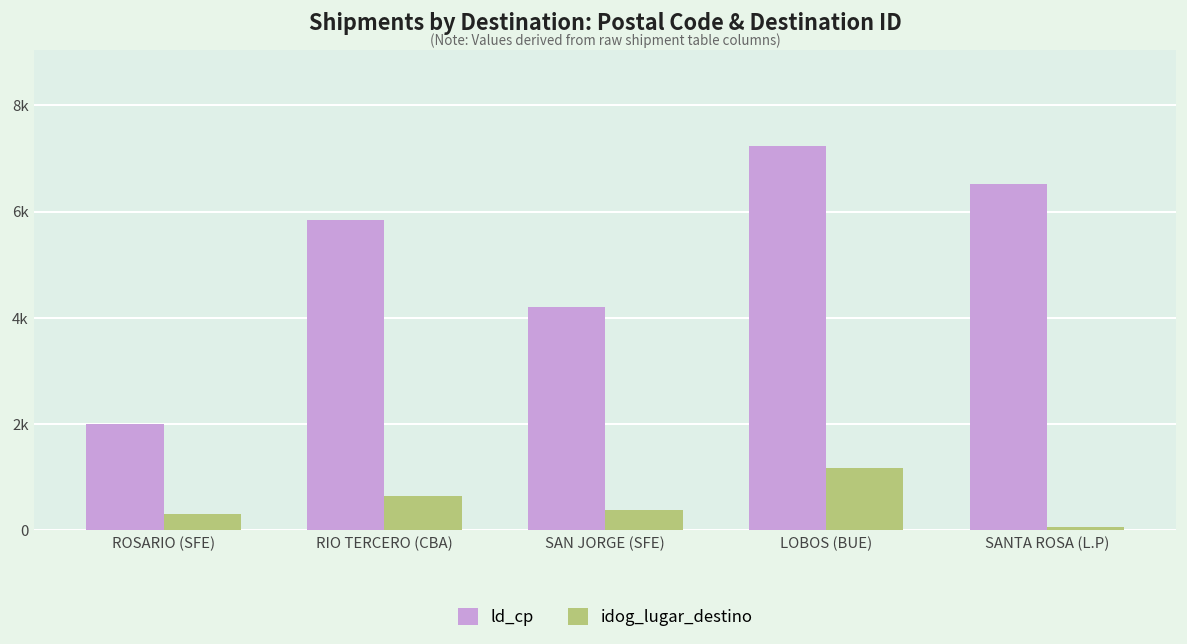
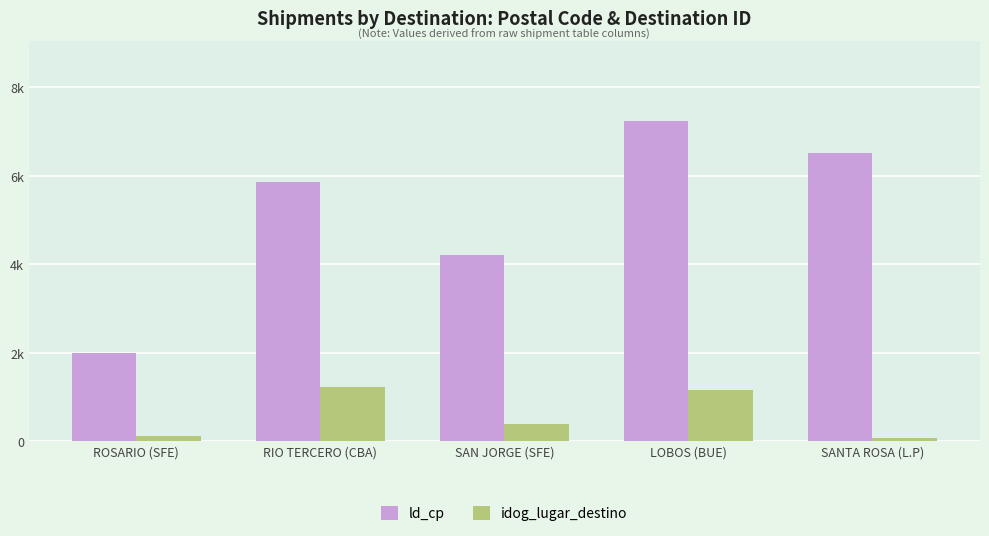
idog_lugar_destino, ROSARIO (SFE): 300 -> 100
idog_lugar_destino, RIO TERCERO (CBA): 600 -> 1200
